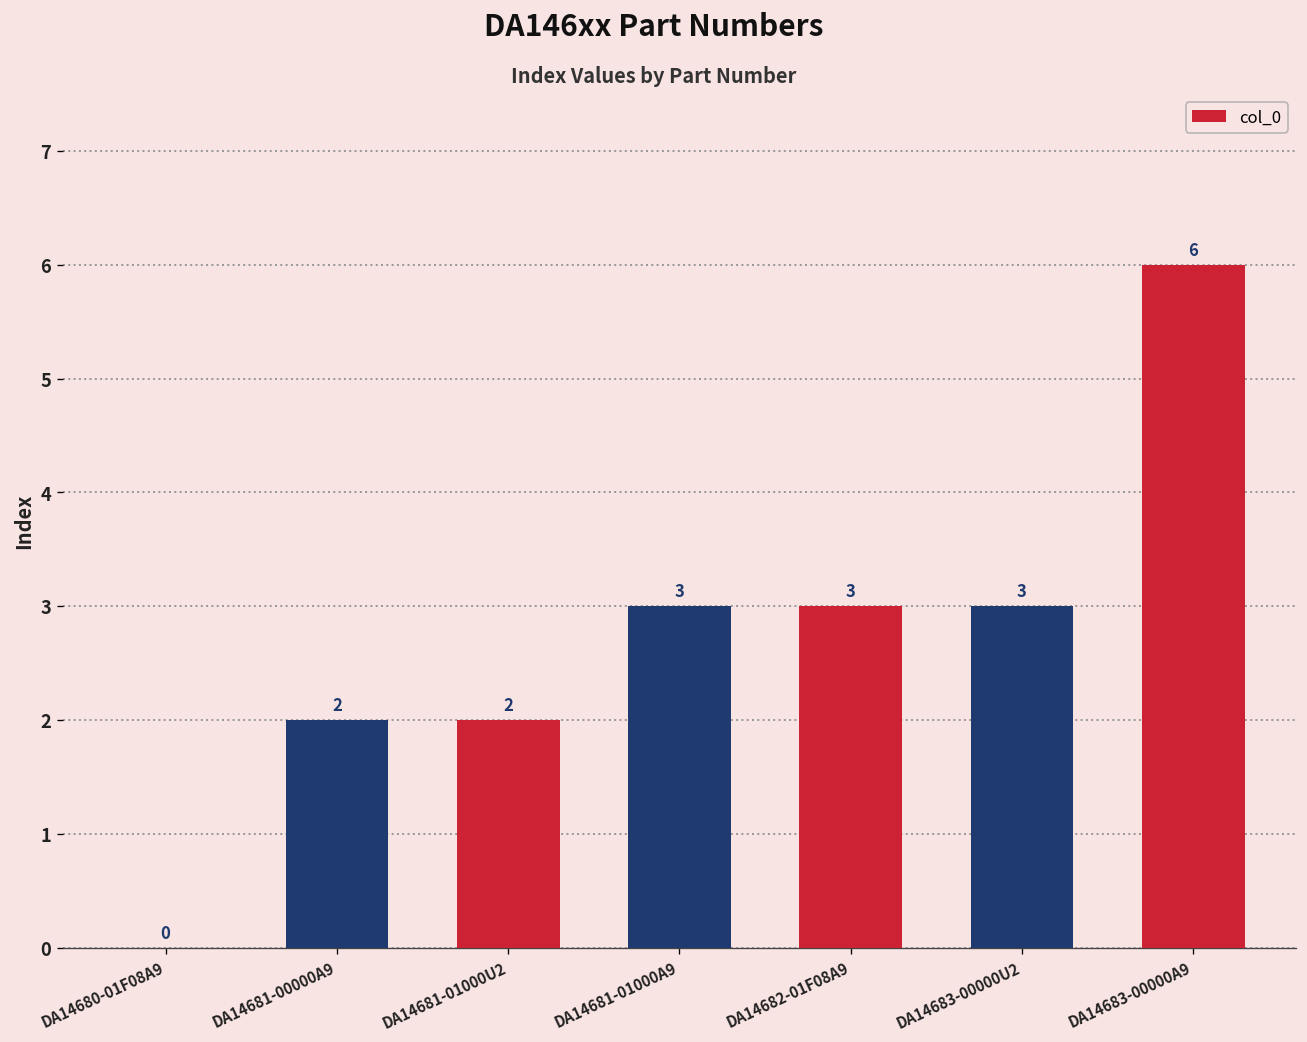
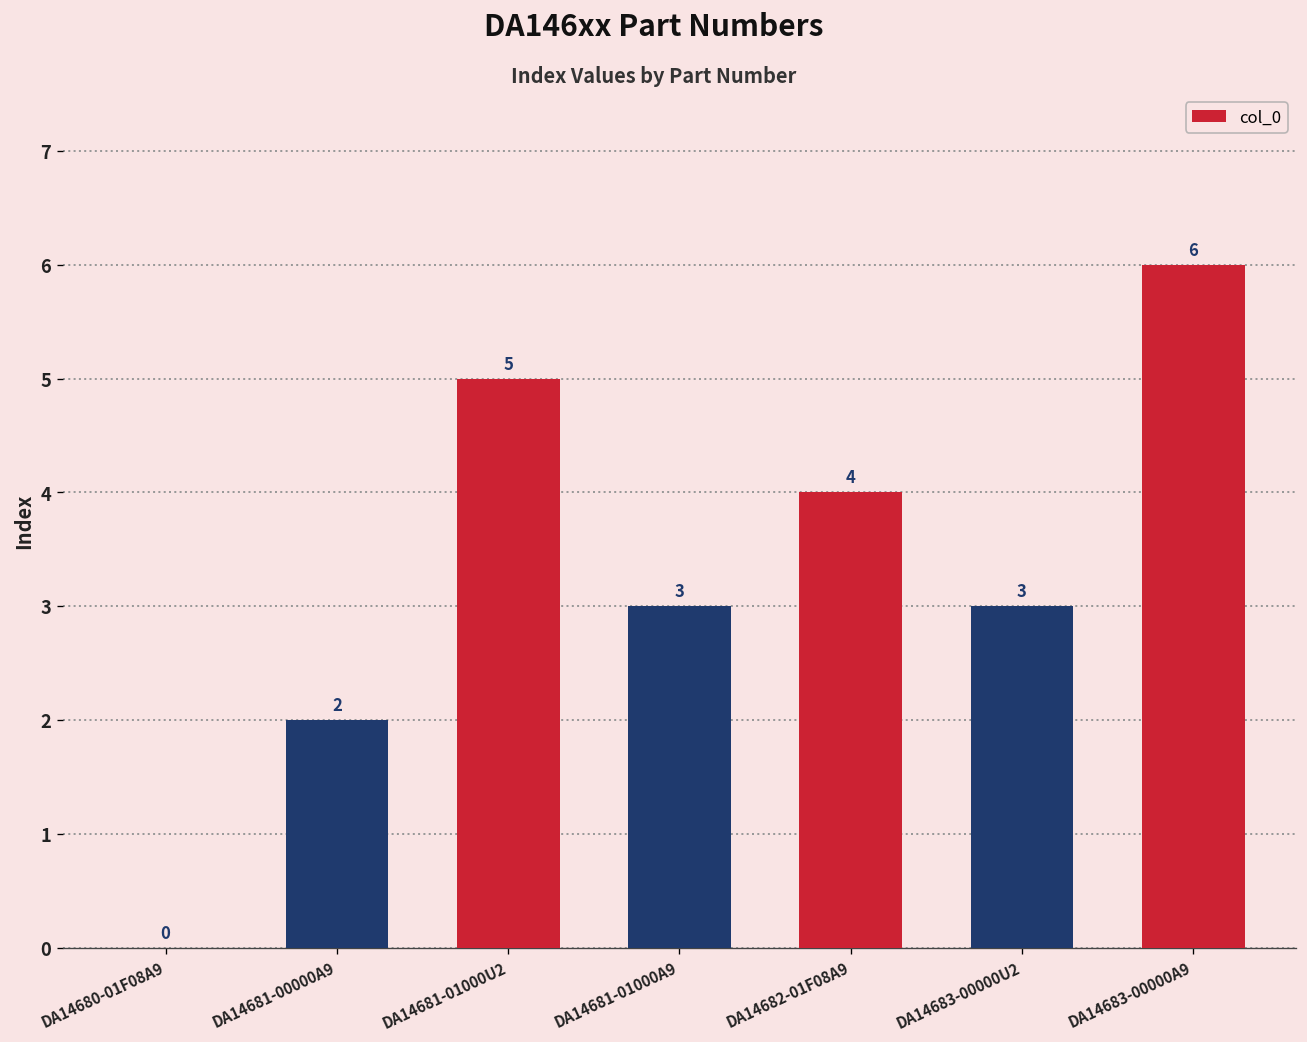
DA14681-01000U2: 2 -> 5
DA14682-01F08A9: 3 -> 4
